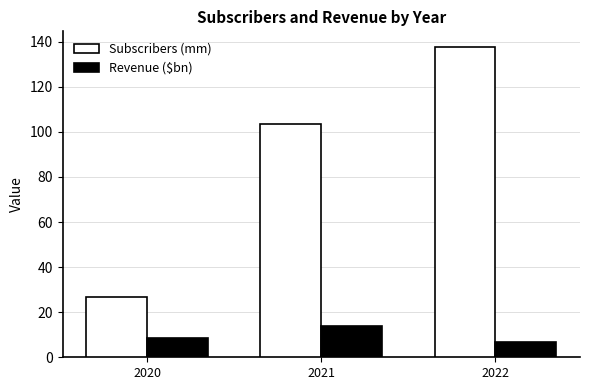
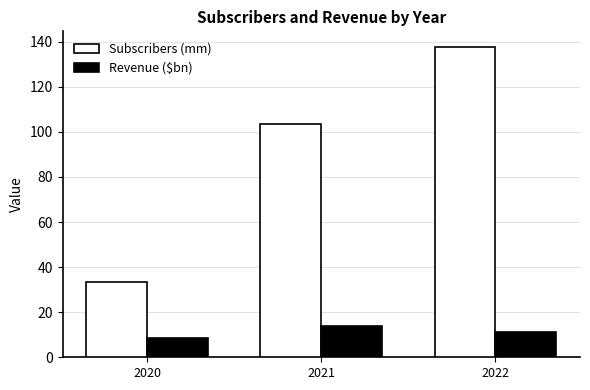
Subscribers (mm), 2020: 27 -> 34
Revenue ($bn), 2022: 7 -> 11
